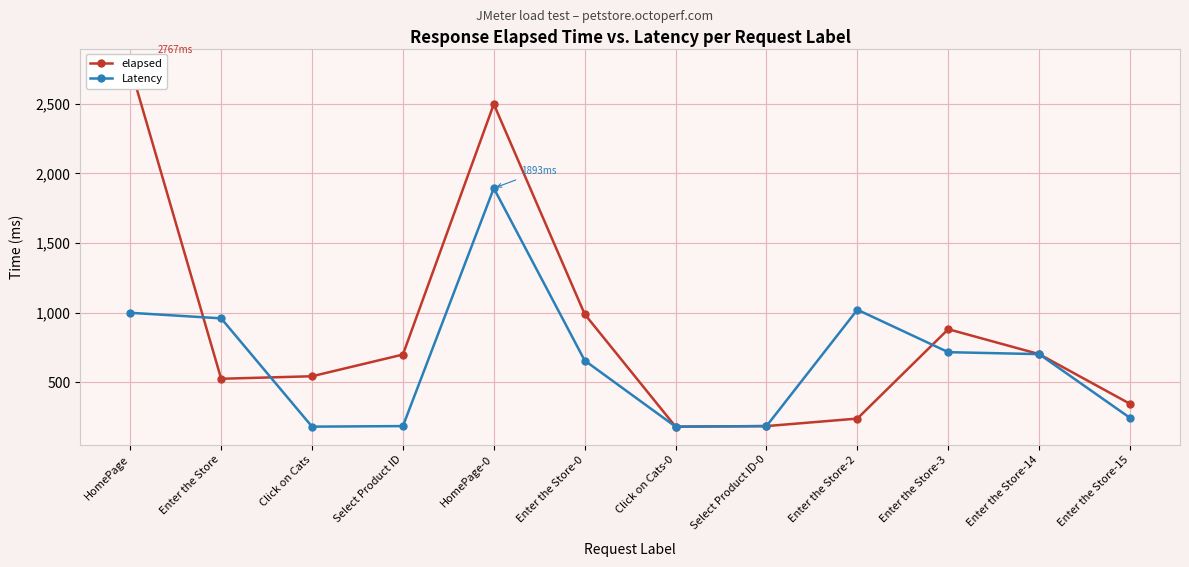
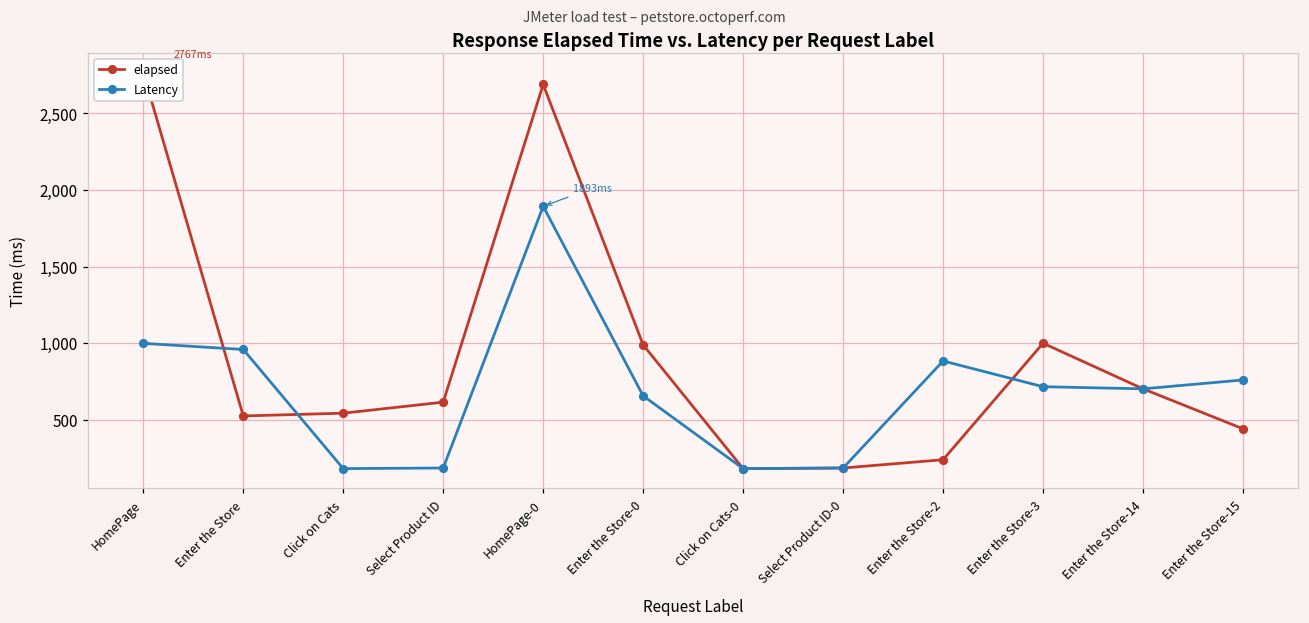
elapsed, Select Product ID: 700 -> 610
elapsed, HomePage-0: 2,500 -> 2,690
Latency, Enter the Store-2: 1,020 -> 880
elapsed, Enter the Store-3: 880 -> 1,000
elapsed, Enter the Store-15: 340 -> 440
Latency, Enter the Store-15: 240 -> 760
